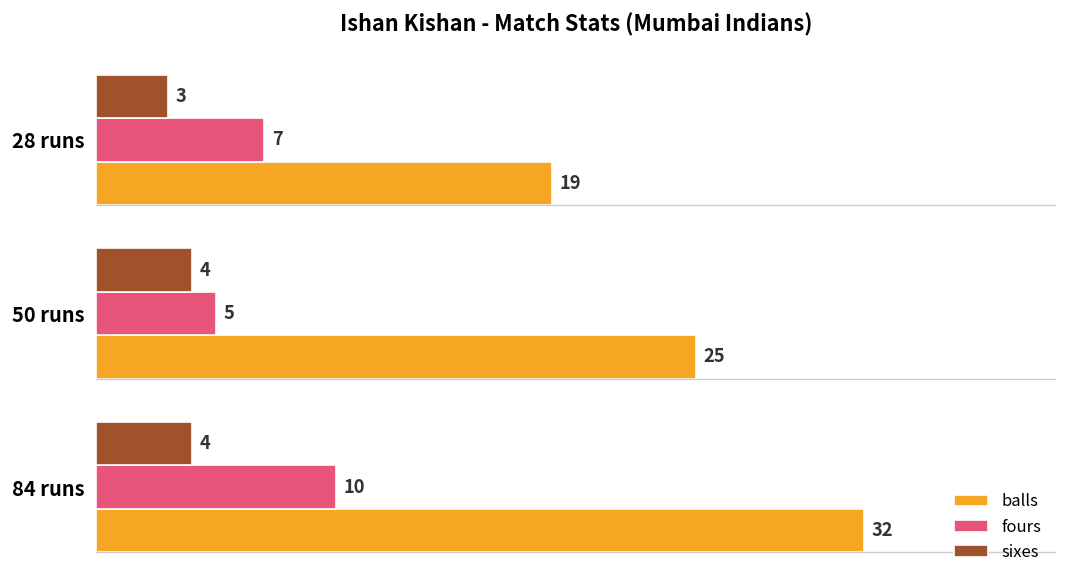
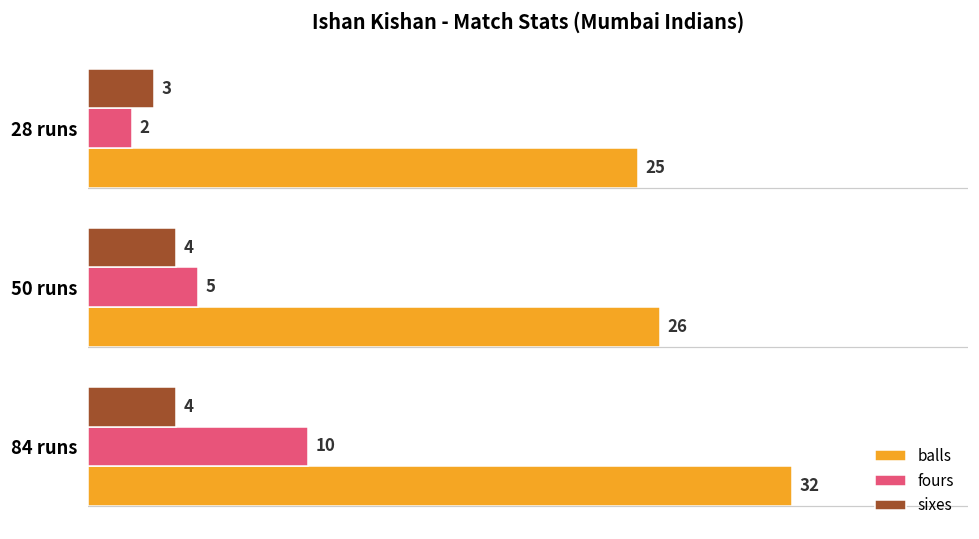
fours, 28 runs: 7 -> 2
balls, 28 runs: 19 -> 25
balls, 50 runs: 25 -> 26
